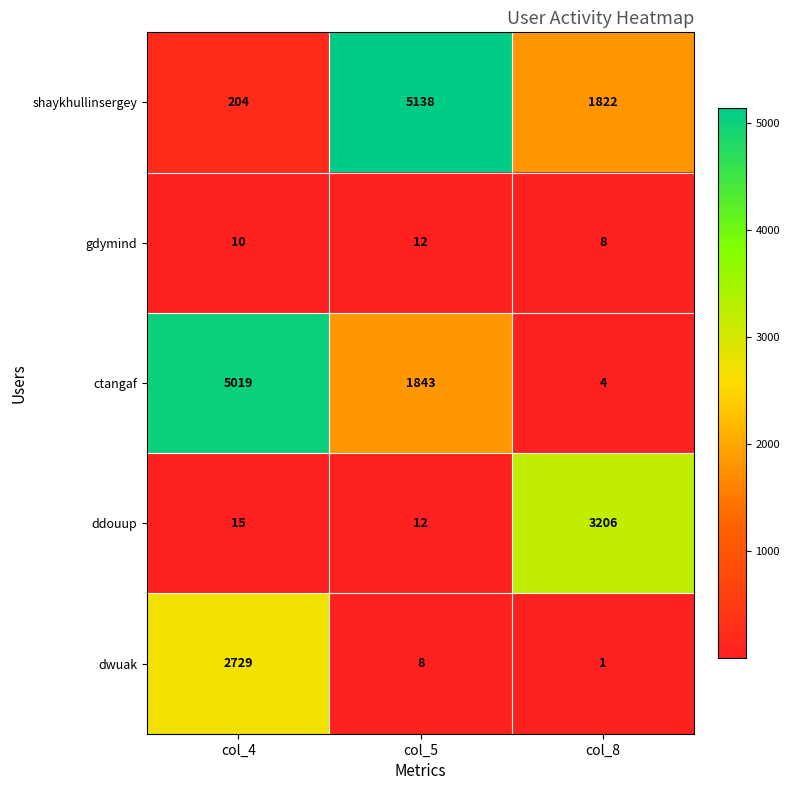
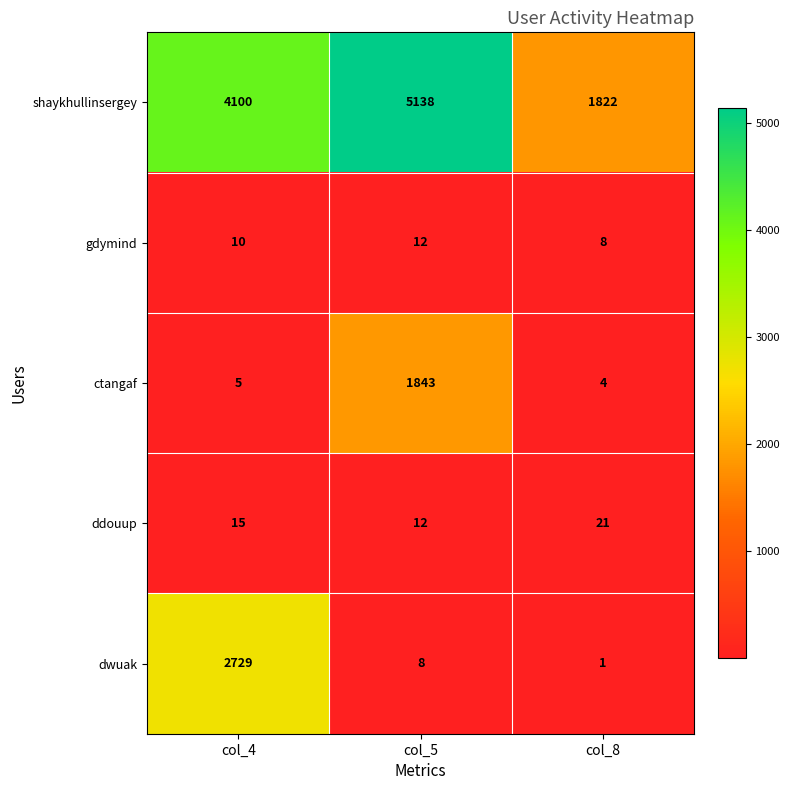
shaykhullinsergey, col_4: 204 -> 4100
ctangaf, col_4: 5019 -> 5
ddouup, col_8: 3206 -> 21
